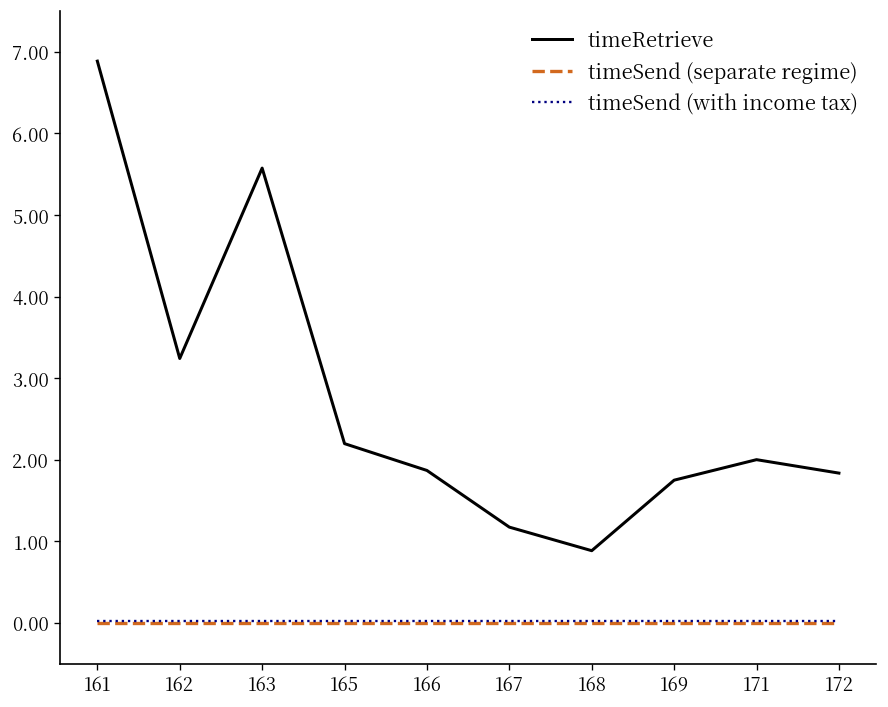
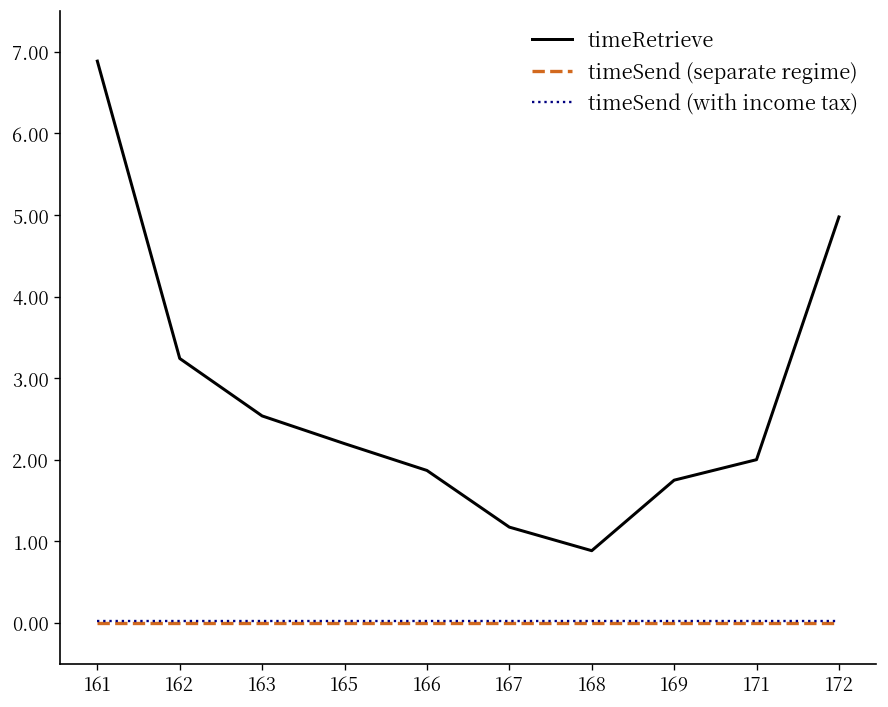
timeRetrieve, 163: 5.6 -> 2.5
timeRetrieve, 172: 1.8 -> 5.0
